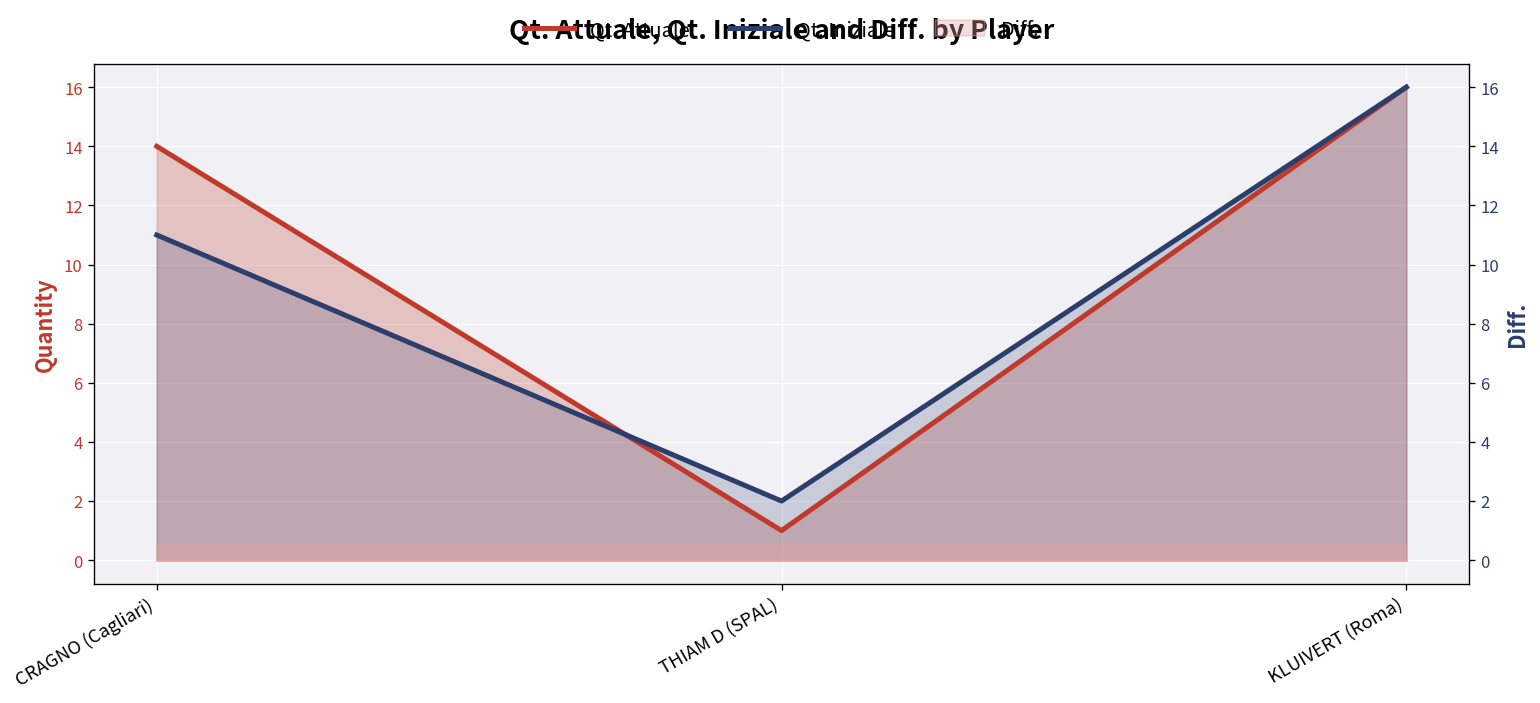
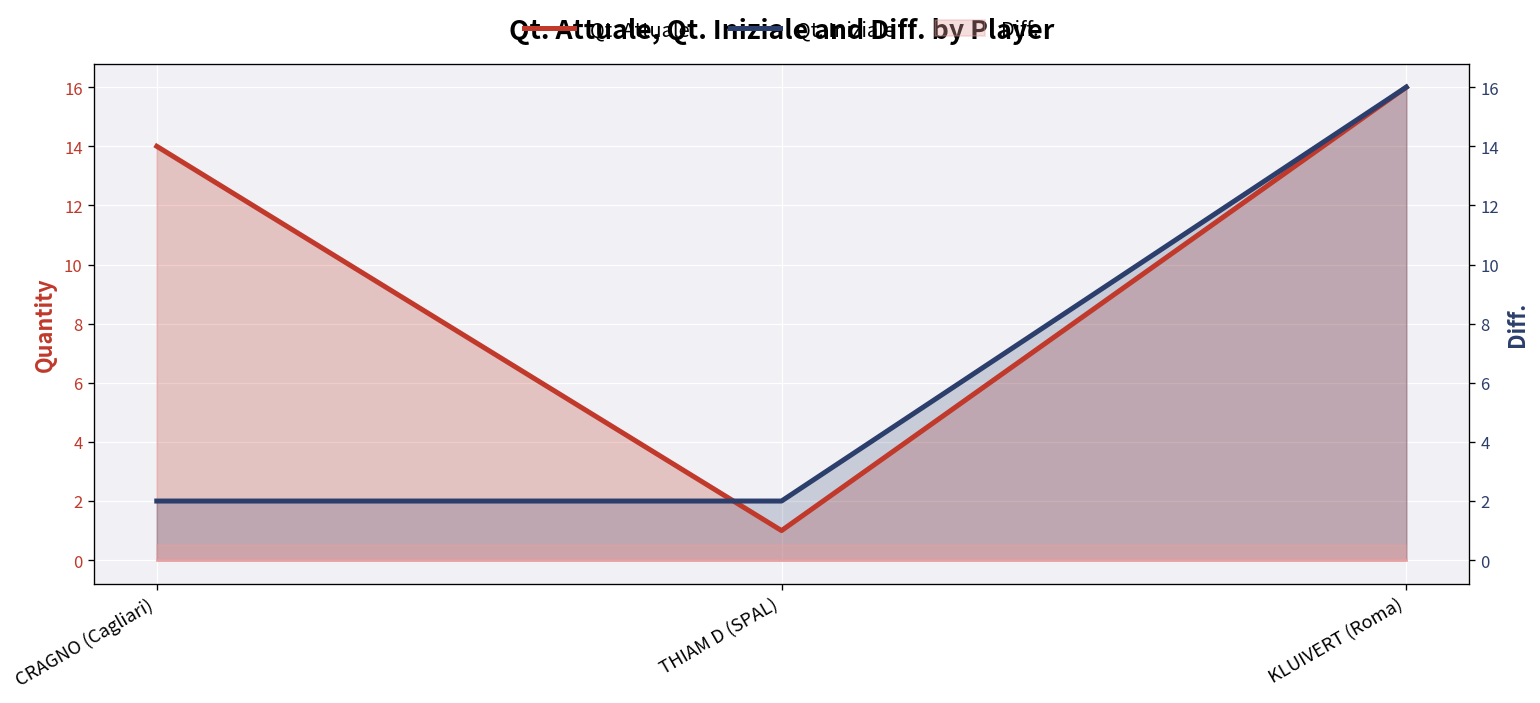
Qt. Iniziale, CRAGNO (Cagliari): 11 -> 2
